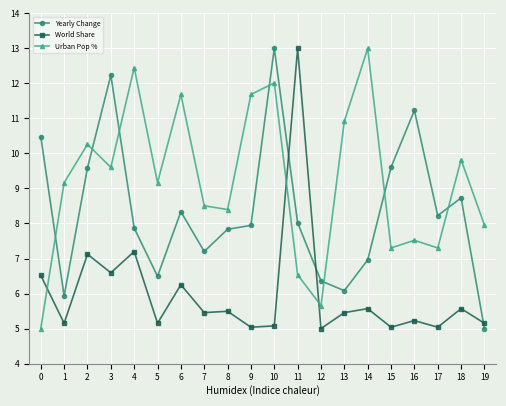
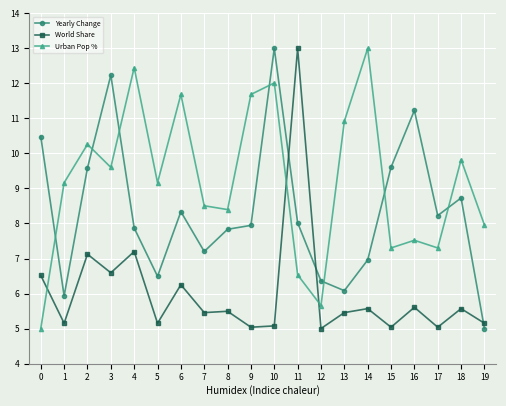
World Share, 16: 5.2 -> 5.6
